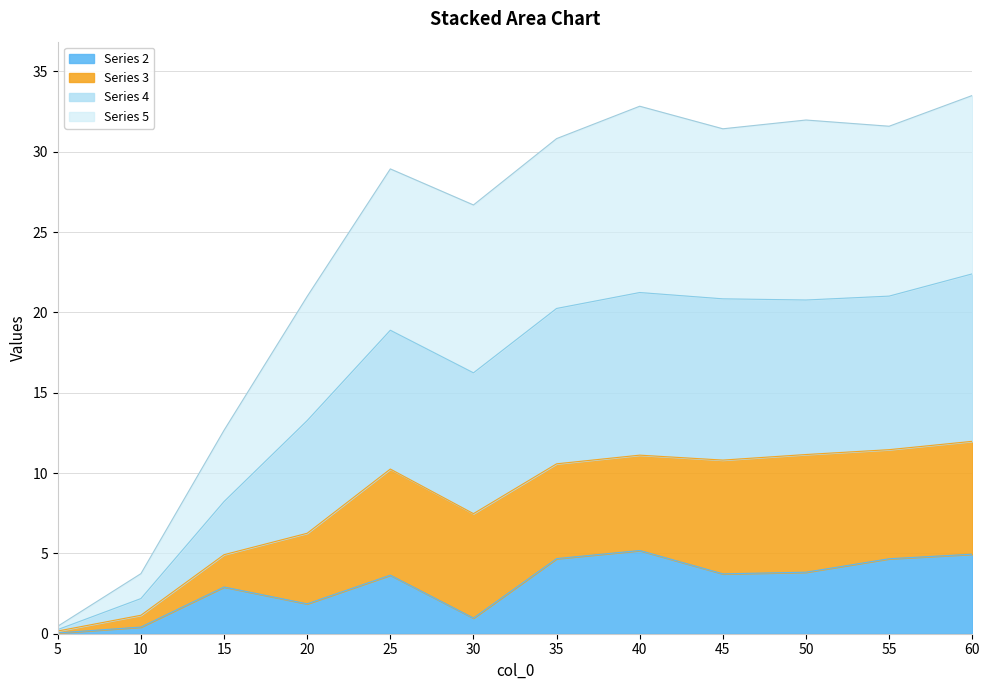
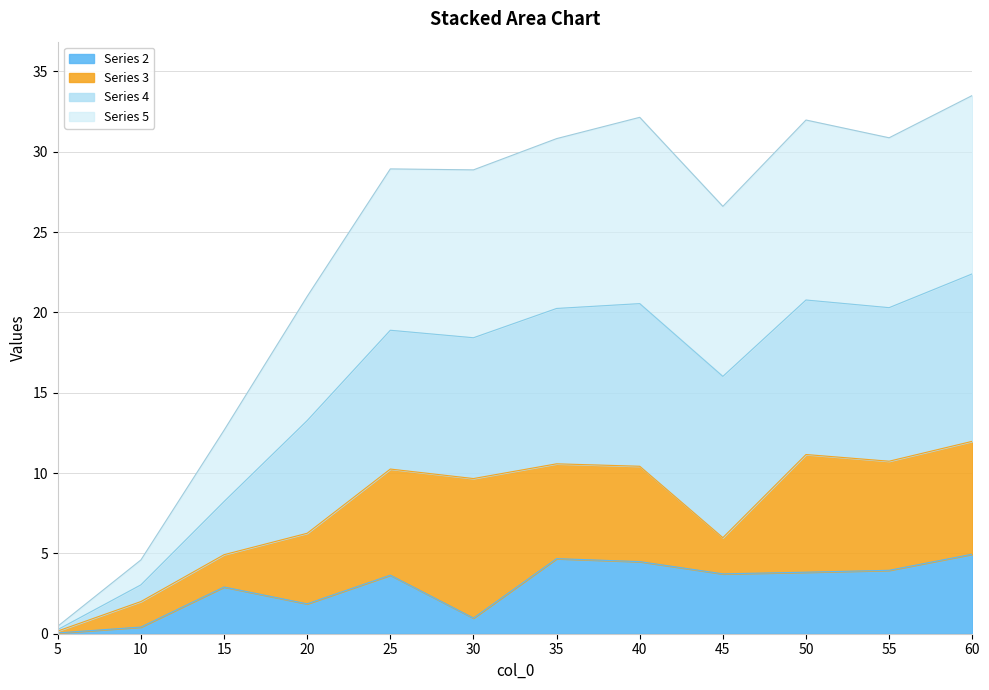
Series 3, 10: 0.7 -> 1.6
Series 3, 30: 6.5 -> 8.7
Series 2, 40: 5.2 -> 4.5
Series 3, 45: 7.1 -> 2.3
Series 2, 55: 4.7 -> 3.9
